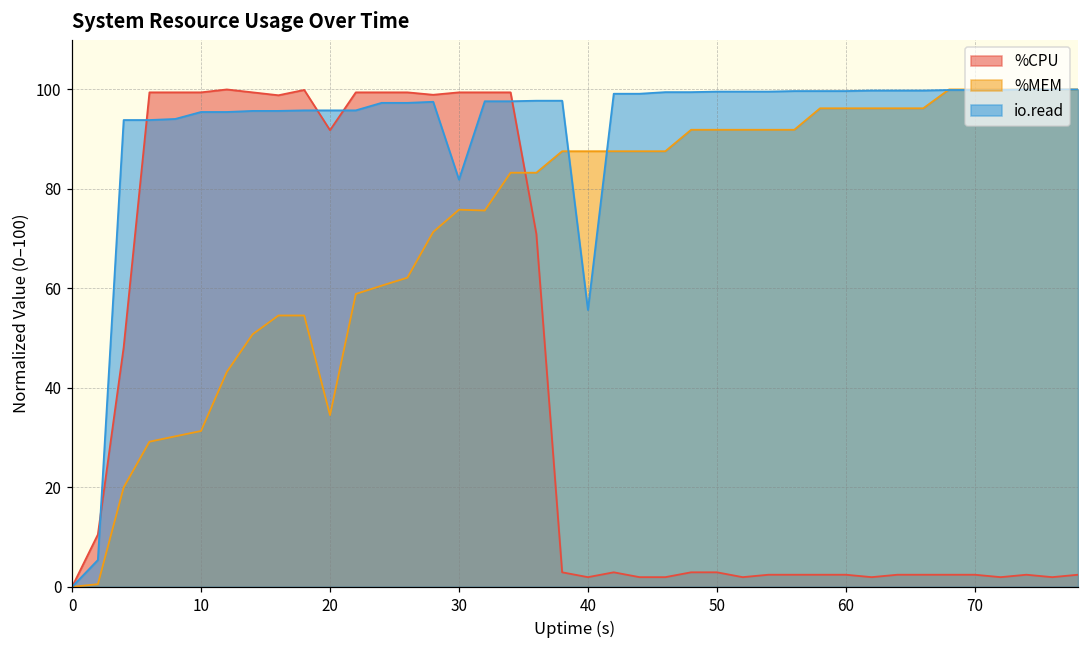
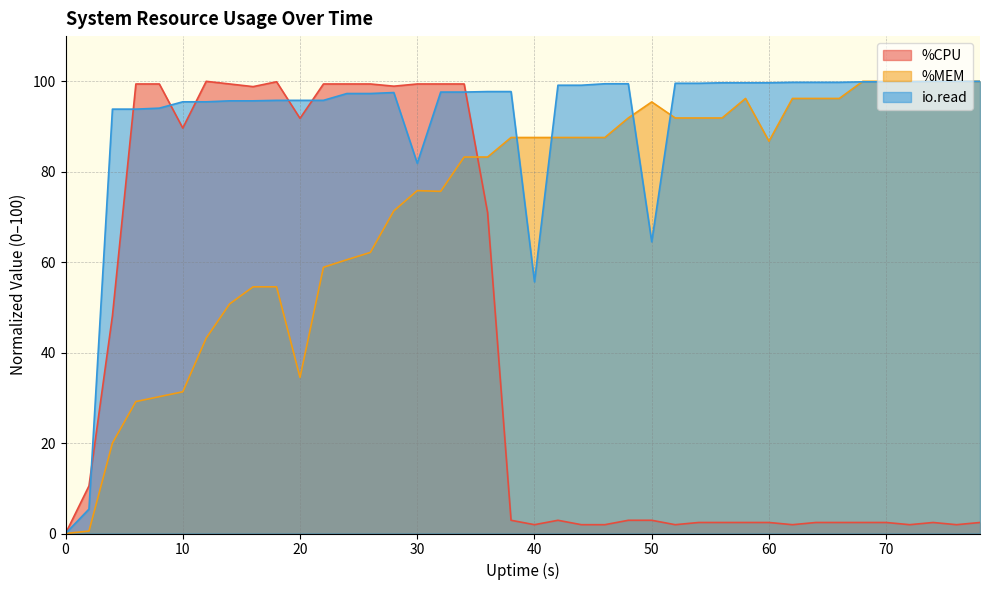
%CPU, 10: 99 -> 90
%MEM, 50: 92 -> 95
io.read, 50: 100 -> 65
%MEM, 60: 96 -> 87
